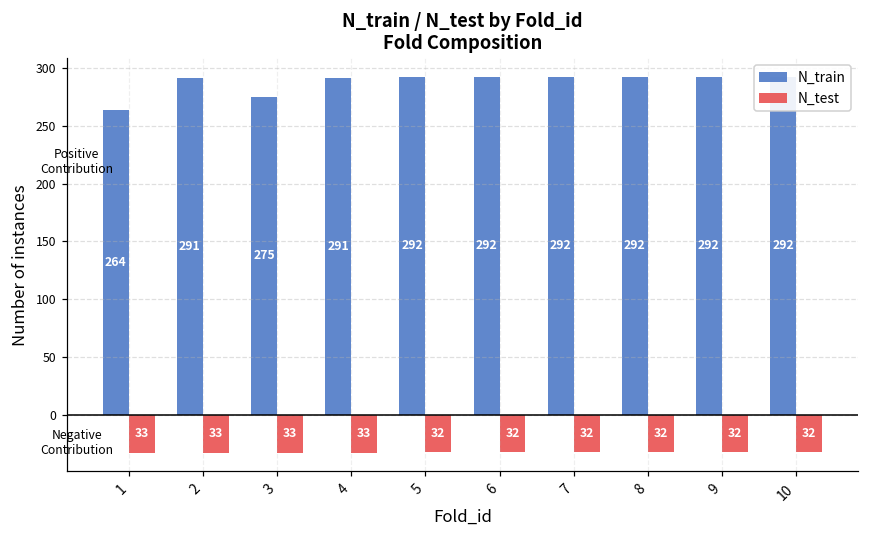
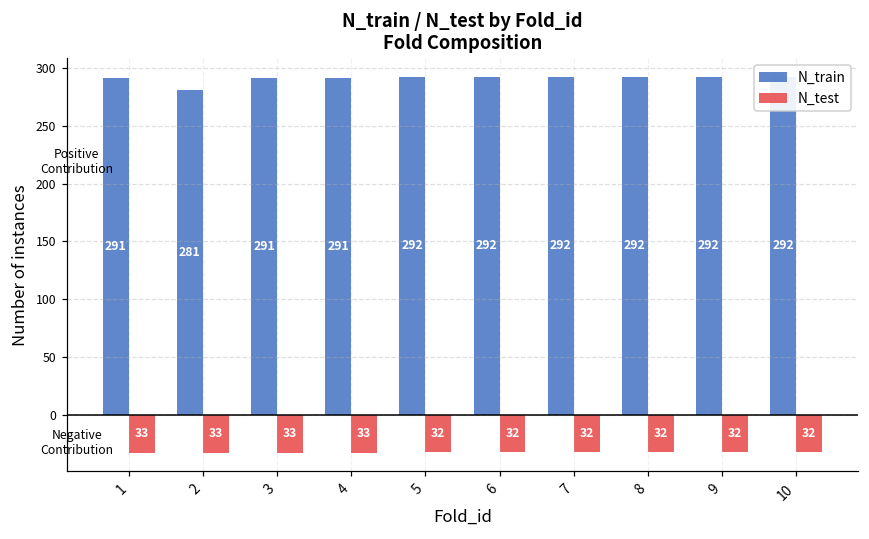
N_train, 1: 264 -> 291
N_train, 2: 291 -> 281
N_train, 3: 275 -> 291
